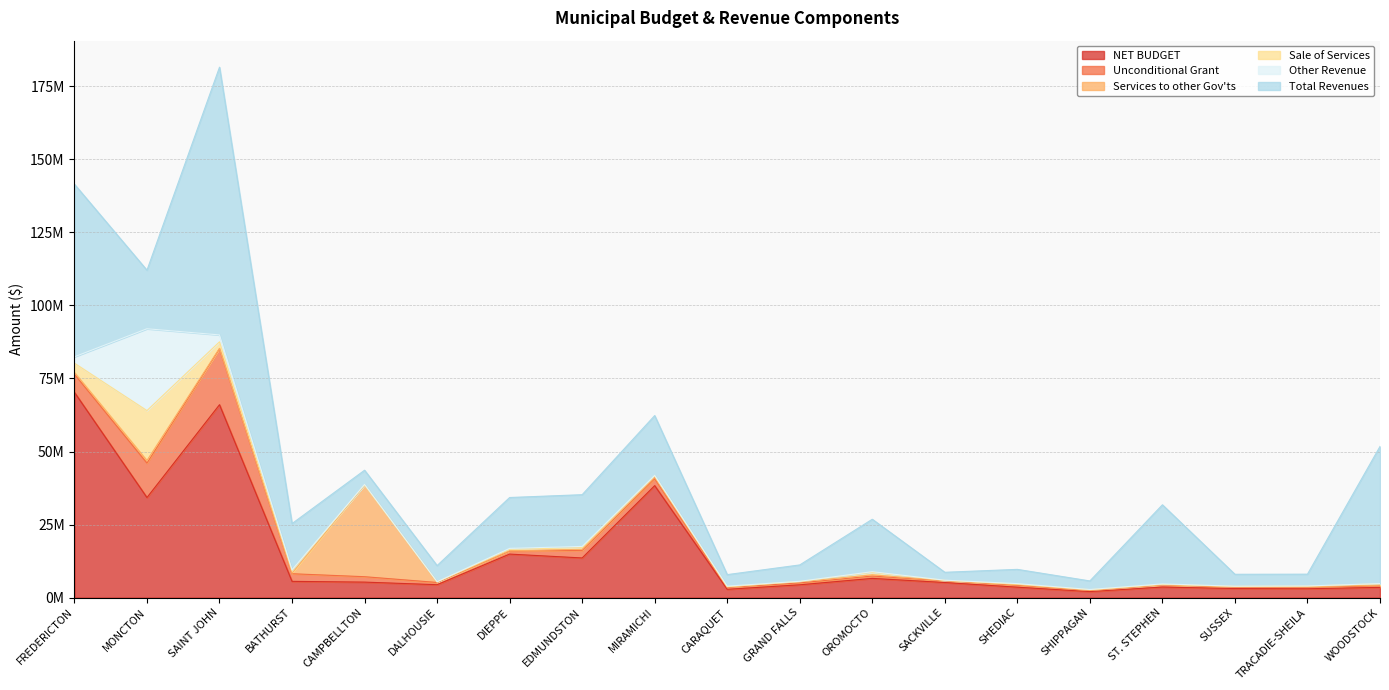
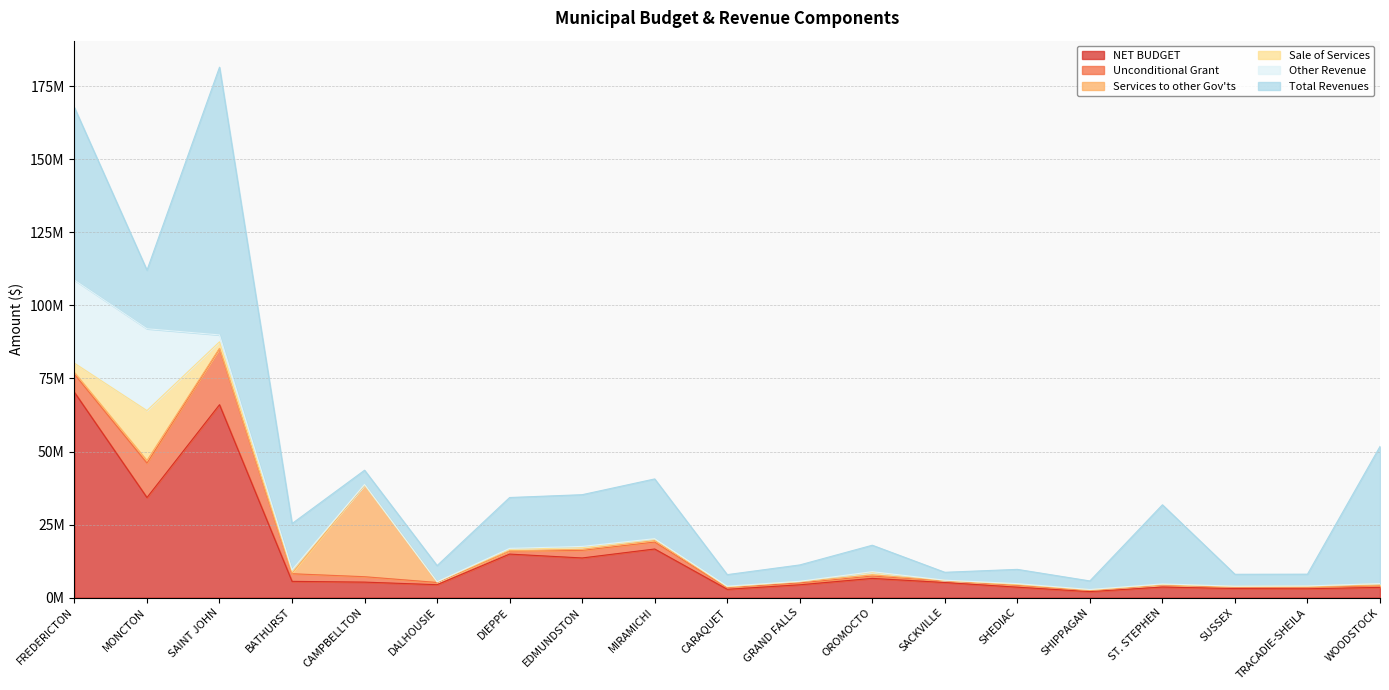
Other Revenue, FREDERICTON: 2000000 -> 28000000
NET BUDGET, MIRAMICHI: 38000000 -> 17000000
Total Revenues, OROMOCTO: 18000000 -> 9000000
